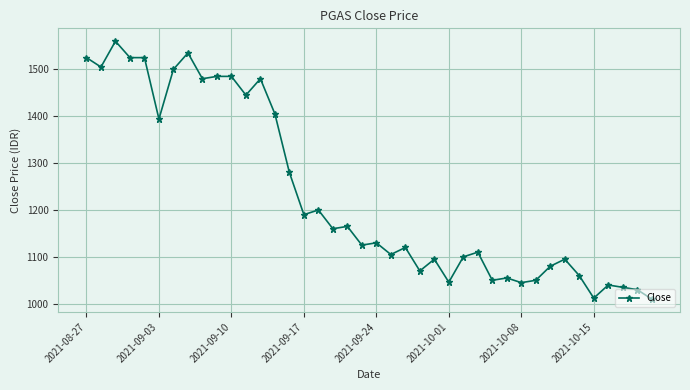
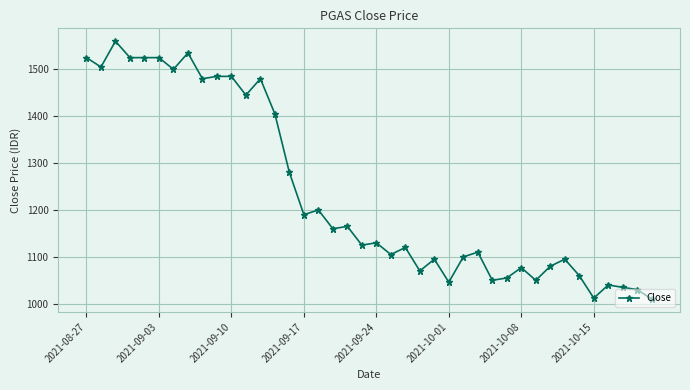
2021-09-03: 1390 -> 1530
2021-10-08: 1050 -> 1080
